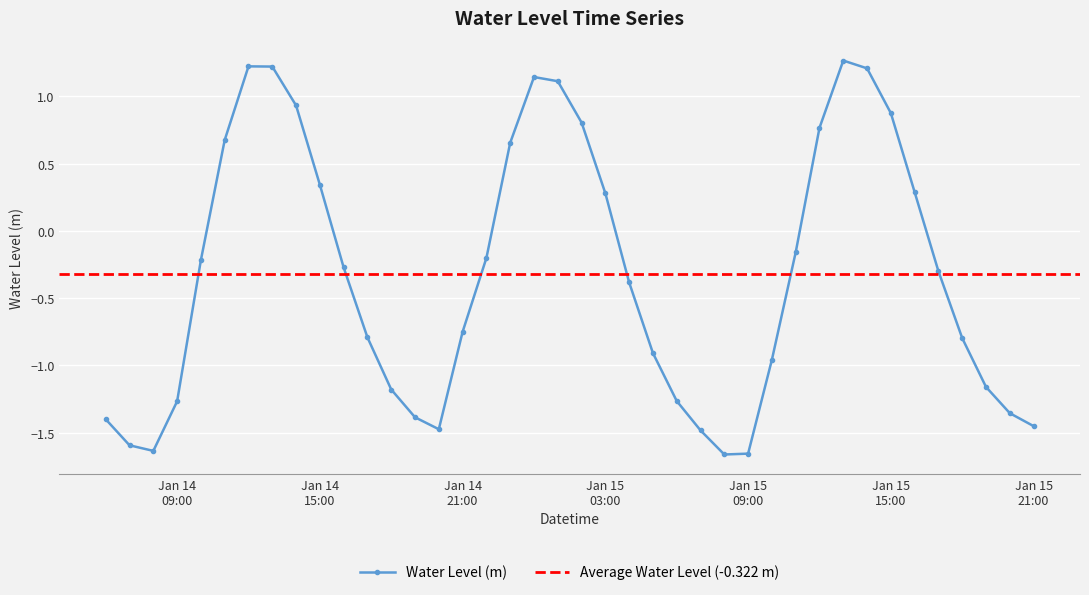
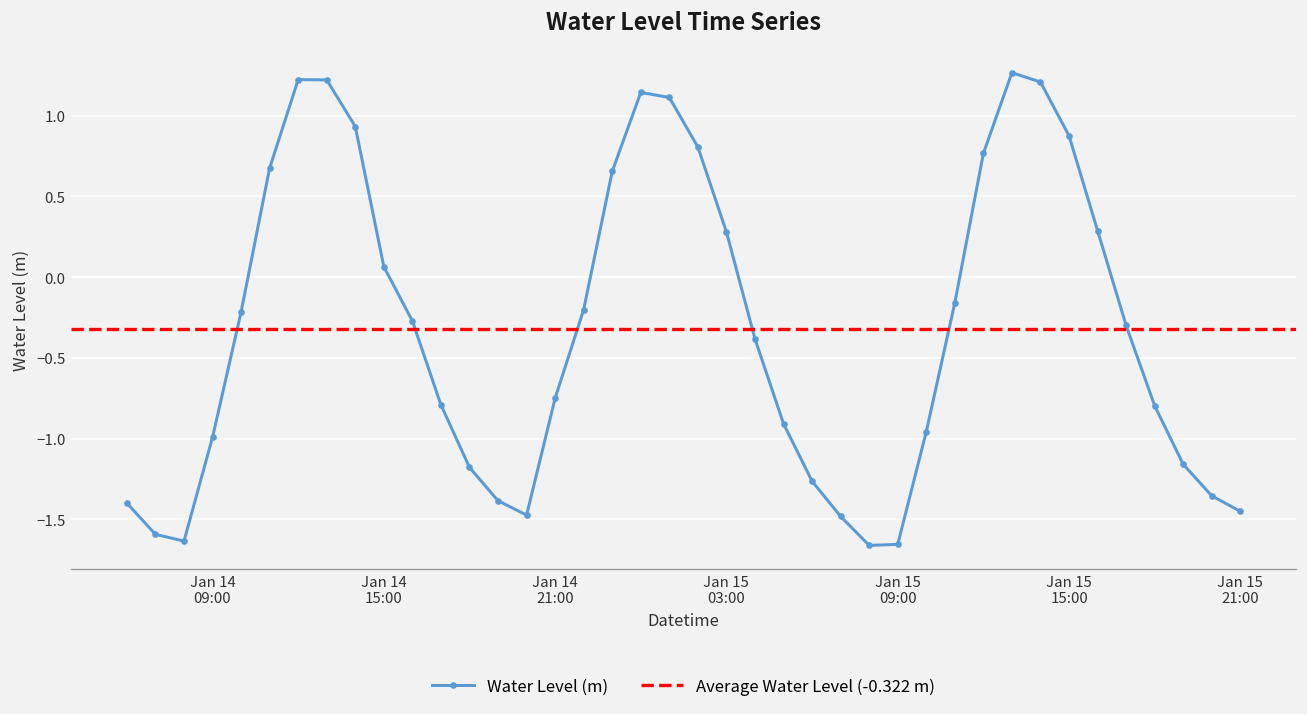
Jan 14 09:00: -1.27 -> -0.99
Jan 14 15:00: 0.34 -> 0.06
